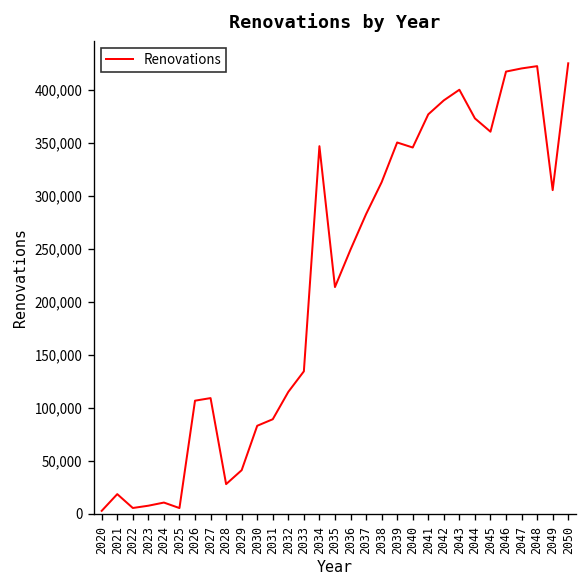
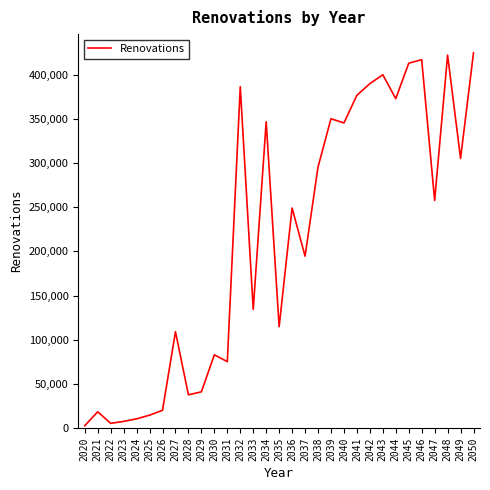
2025: 5,000 -> 15,000
2026: 110,000 -> 20,000
2028: 30,000 -> 40,000
2031: 90,000 -> 80,000
2032: 120,000 -> 390,000
2035: 210,000 -> 110,000
2037: 280,000 -> 190,000
2038: 310,000 -> 300,000
2045: 360,000 -> 410,000
2047: 420,000 -> 260,000
